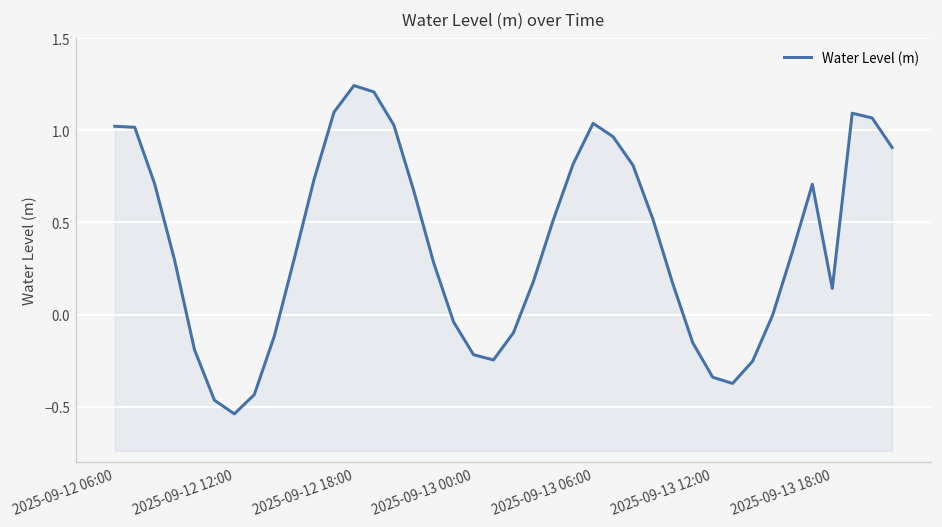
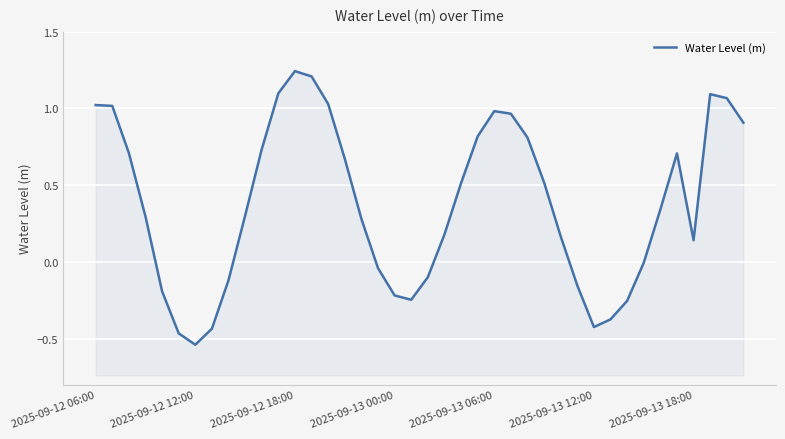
2025-09-13 06:00: 1.04 -> 0.98
2025-09-13 12:00: -0.34 -> -0.42
